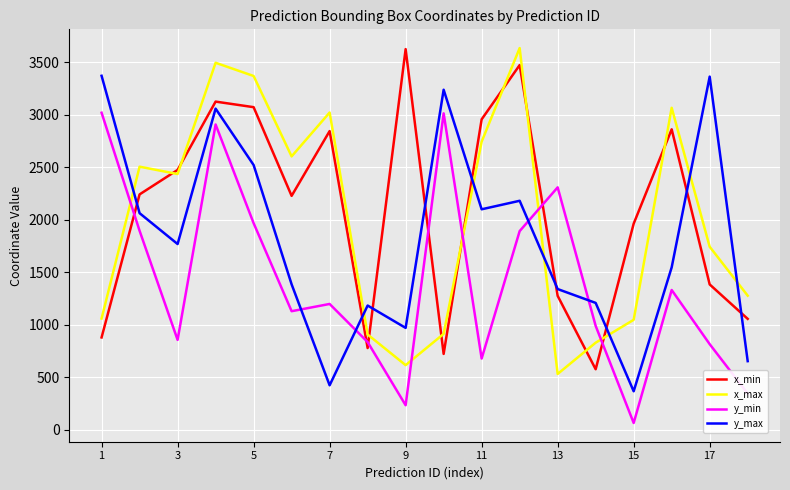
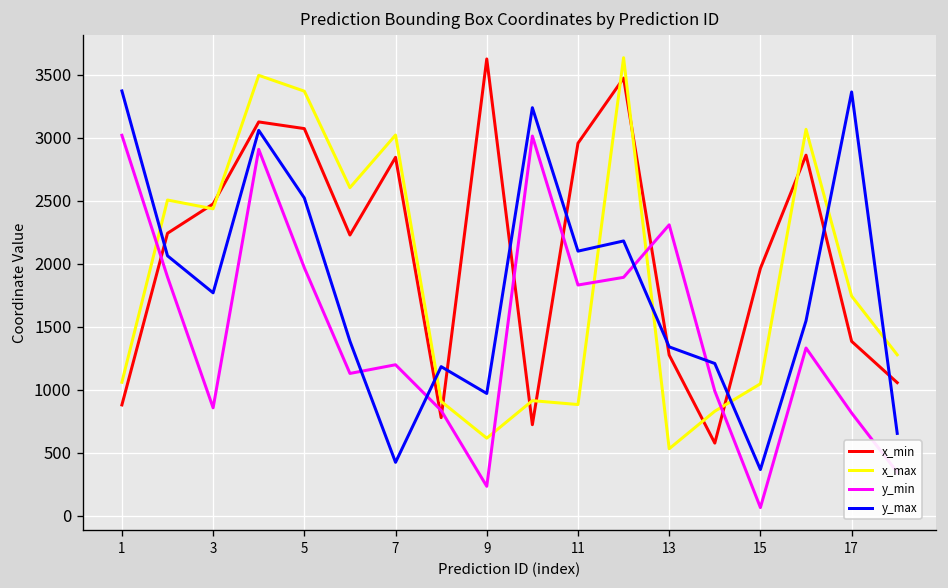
x_max, 11: 2740 -> 880
y_min, 11: 680 -> 1830
